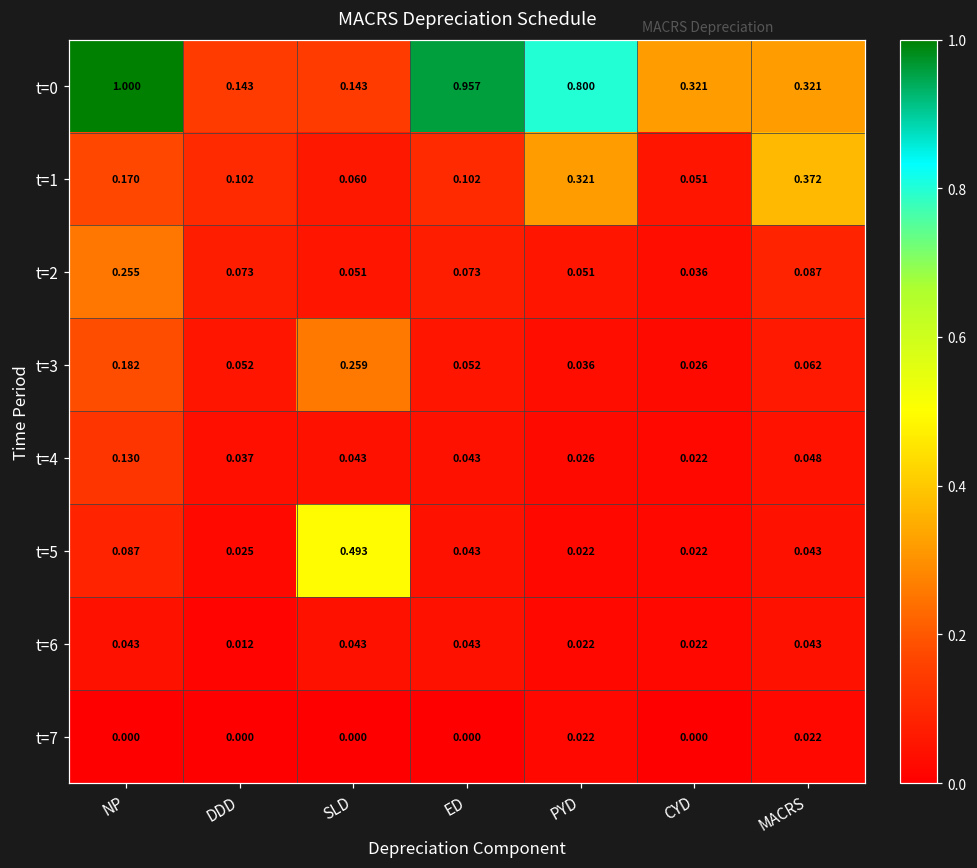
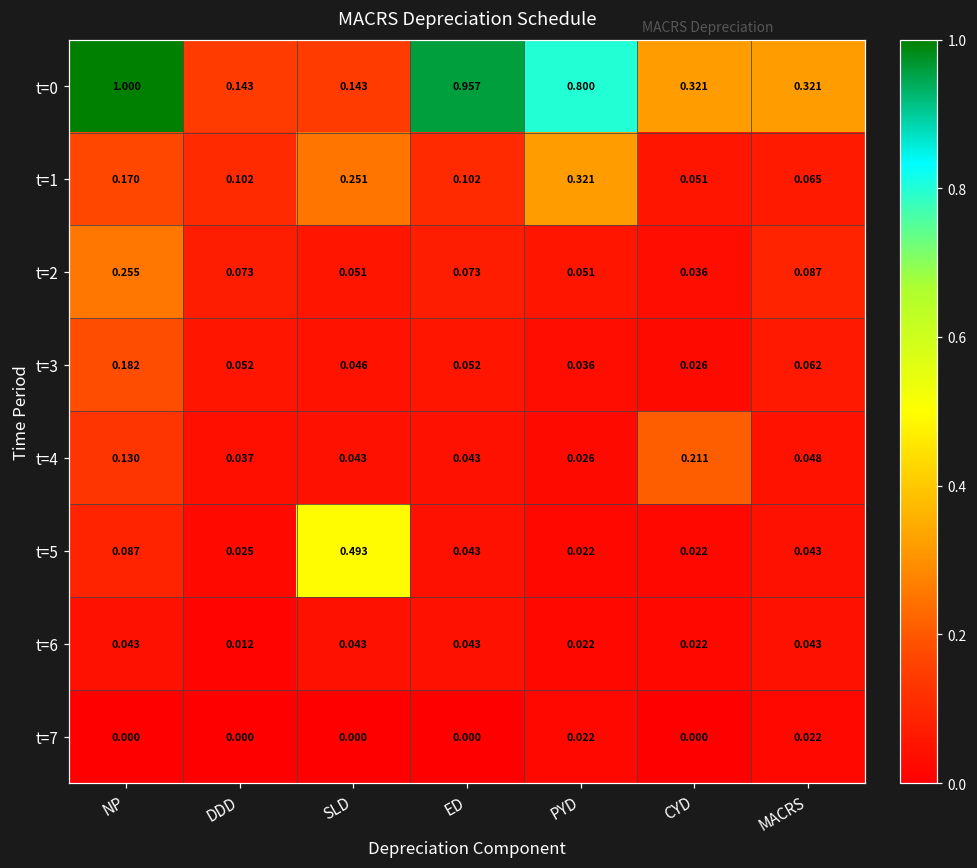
t=1, SLD: 0.060 -> 0.251
t=1, MACRS: 0.372 -> 0.065
t=3, SLD: 0.259 -> 0.046
t=4, CYD: 0.022 -> 0.211
